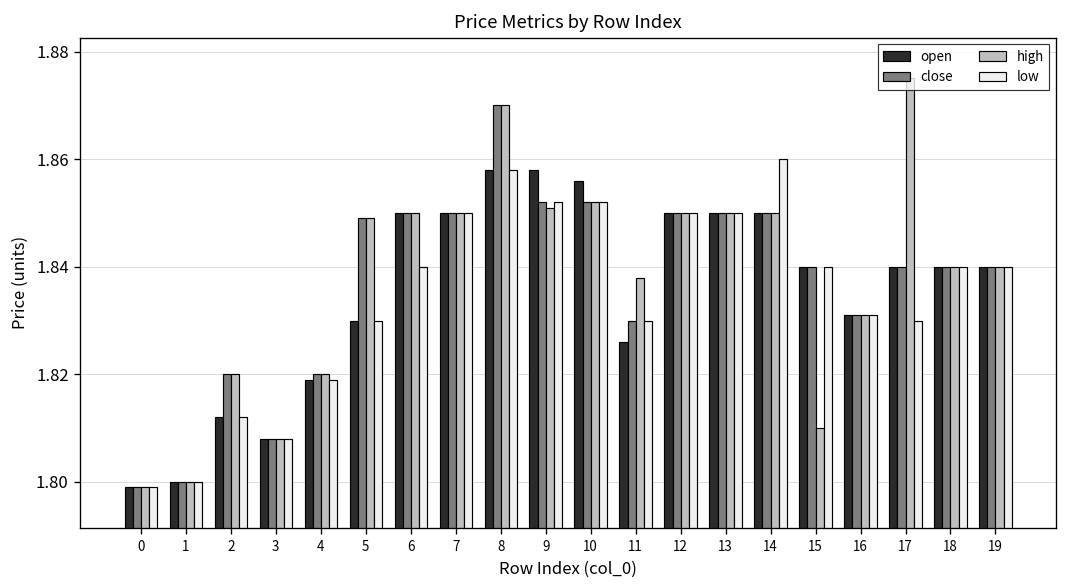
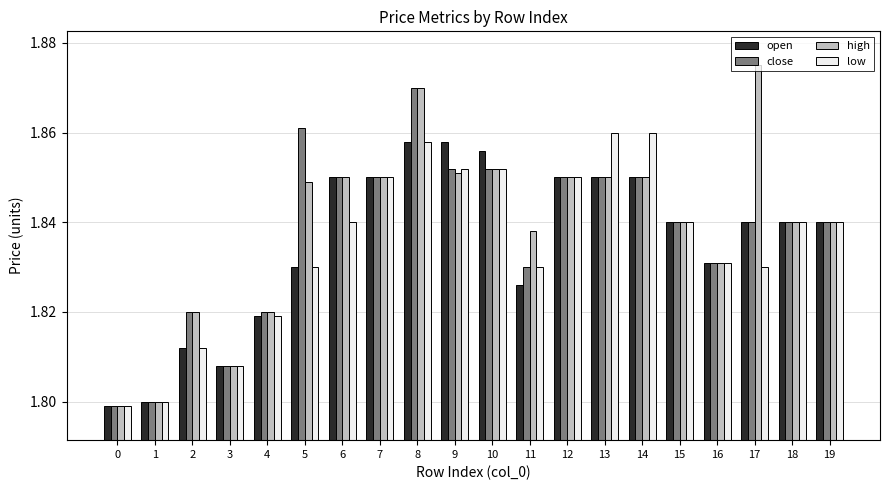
close, 5: 1.849 -> 1.861
low, 13: 1.85 -> 1.86
high, 15: 1.81 -> 1.84
